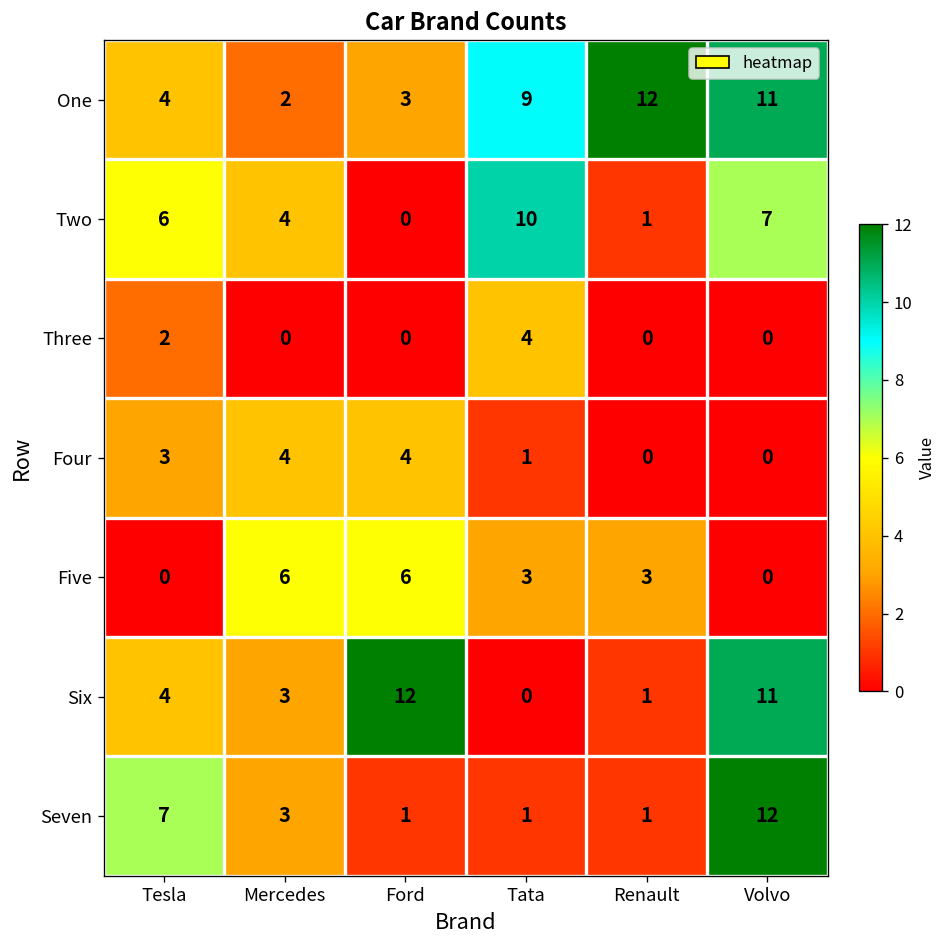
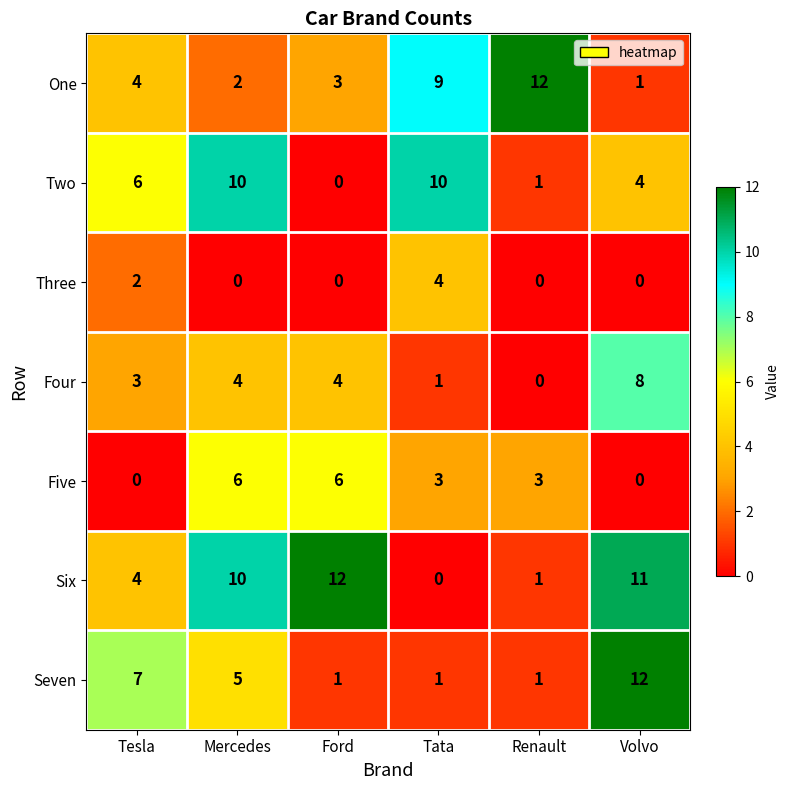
One, Volvo: 11 -> 1
Two, Mercedes: 4 -> 10
Two, Volvo: 7 -> 4
Four, Volvo: 0 -> 8
Six, Mercedes: 3 -> 10
Seven, Mercedes: 3 -> 5
